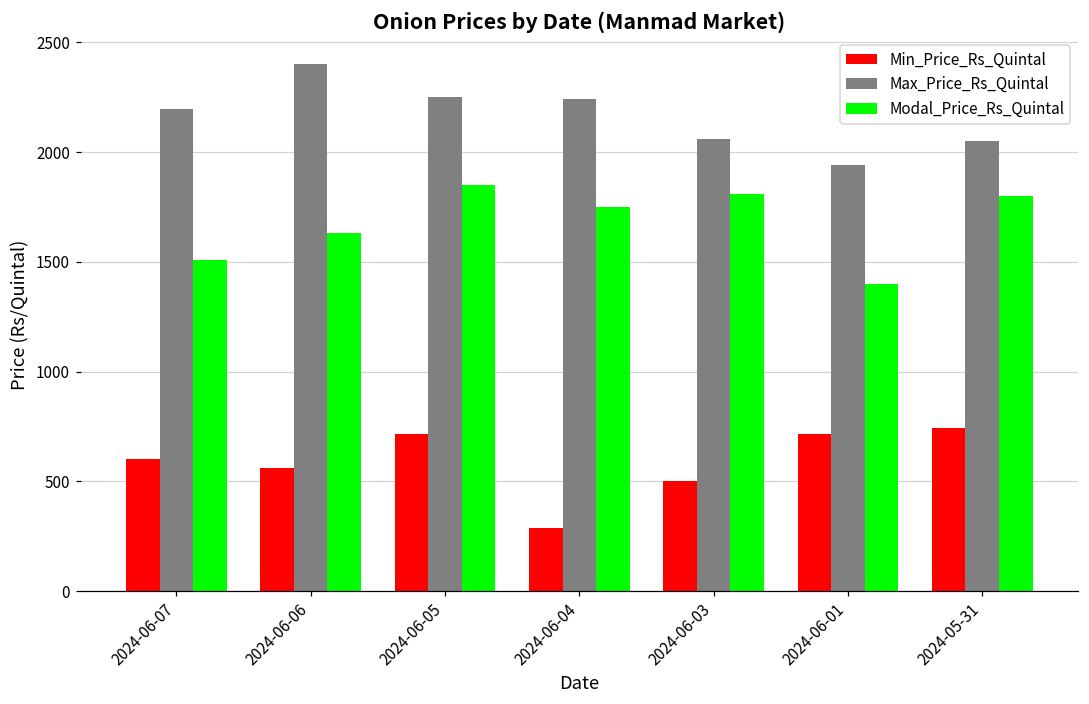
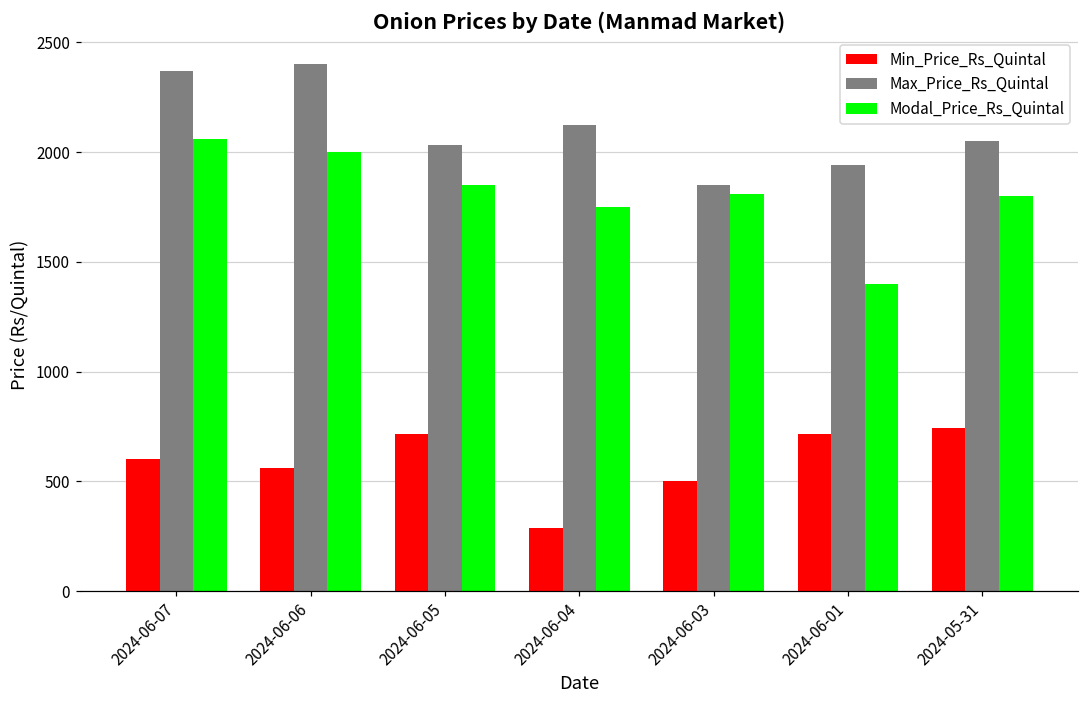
Max_Price_Rs_Quintal, 2024-06-07: 2200 -> 2370
Modal_Price_Rs_Quintal, 2024-06-07: 1510 -> 2060
Modal_Price_Rs_Quintal, 2024-06-06: 1630 -> 2000
Max_Price_Rs_Quintal, 2024-06-05: 2250 -> 2030
Max_Price_Rs_Quintal, 2024-06-04: 2240 -> 2120
Max_Price_Rs_Quintal, 2024-06-03: 2060 -> 1850
